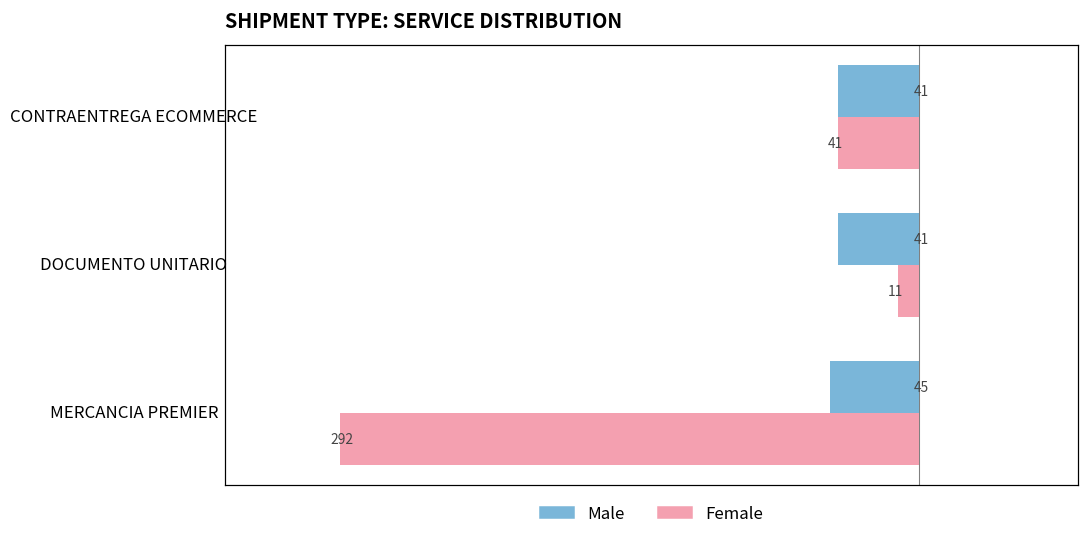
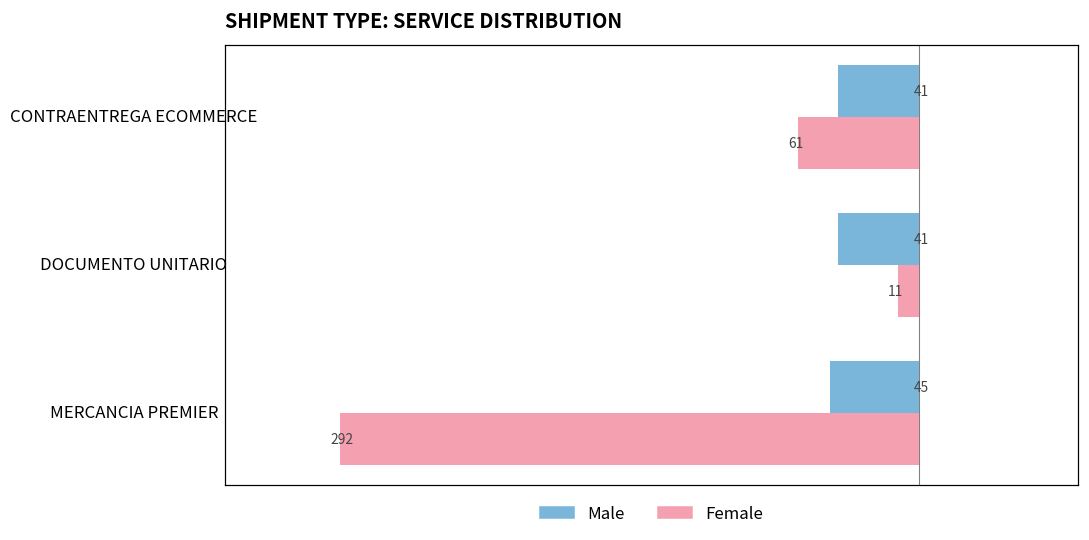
Female, CONTRAENTREGA ECOMMERCE: 41 -> 61
